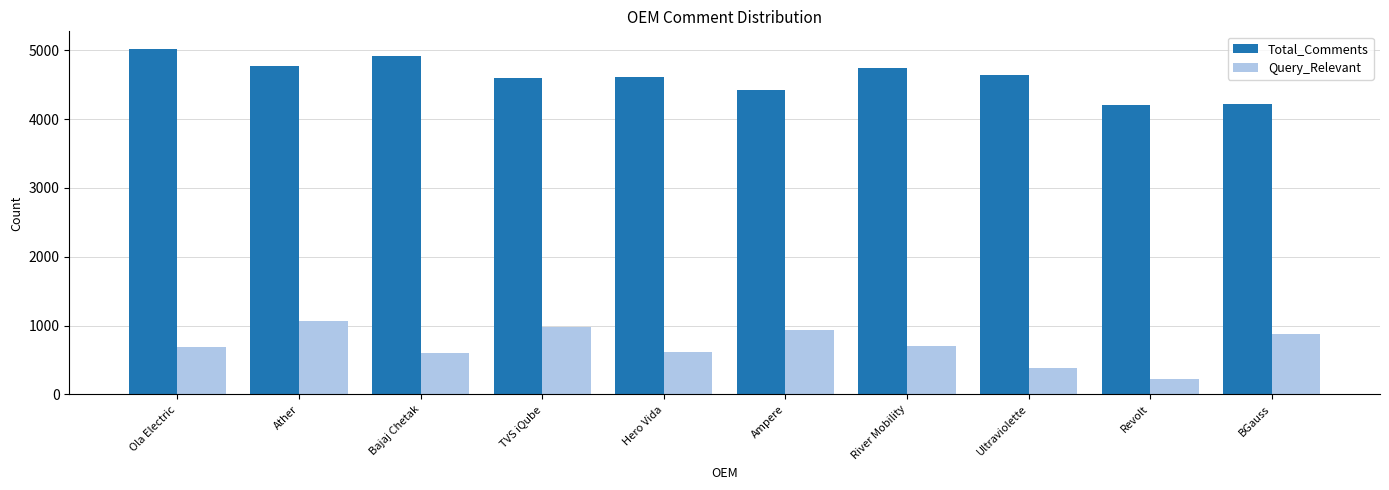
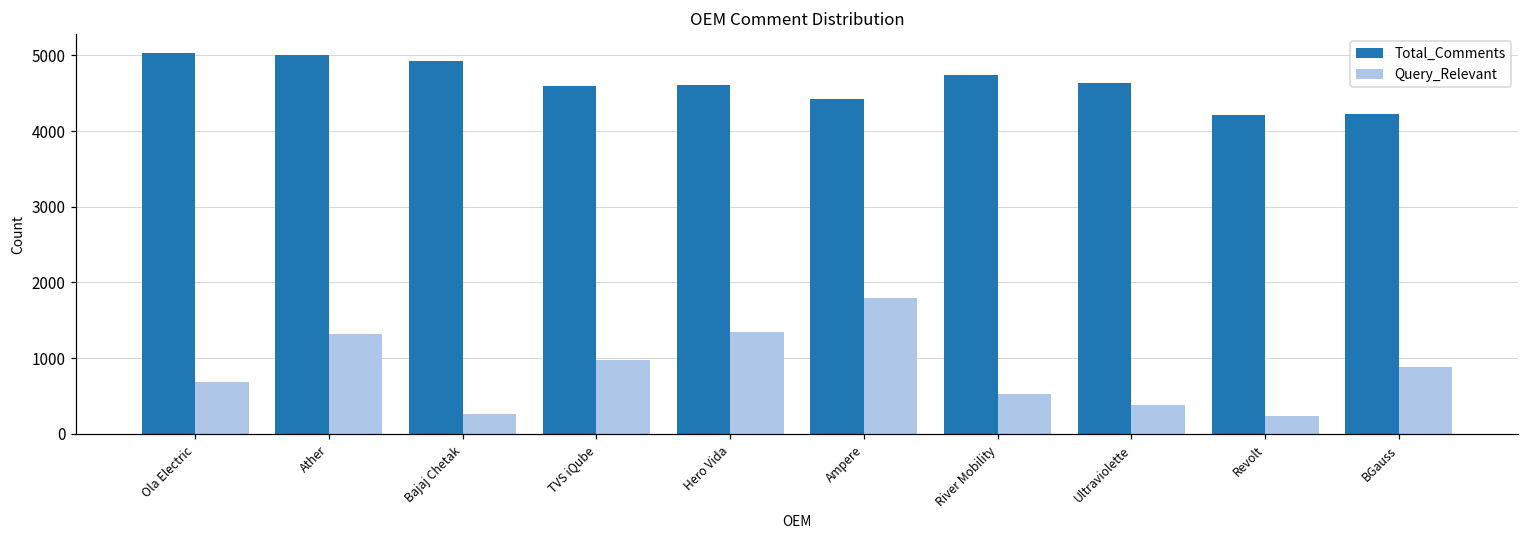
Total_Comments, Ather: 4800 -> 5000
Query_Relevant, Ather: 1100 -> 1300
Query_Relevant, Bajaj Chetak: 600 -> 300
Query_Relevant, Hero Vida: 600 -> 1400
Query_Relevant, Ampere: 900 -> 1800
Query_Relevant, River Mobility: 700 -> 500
